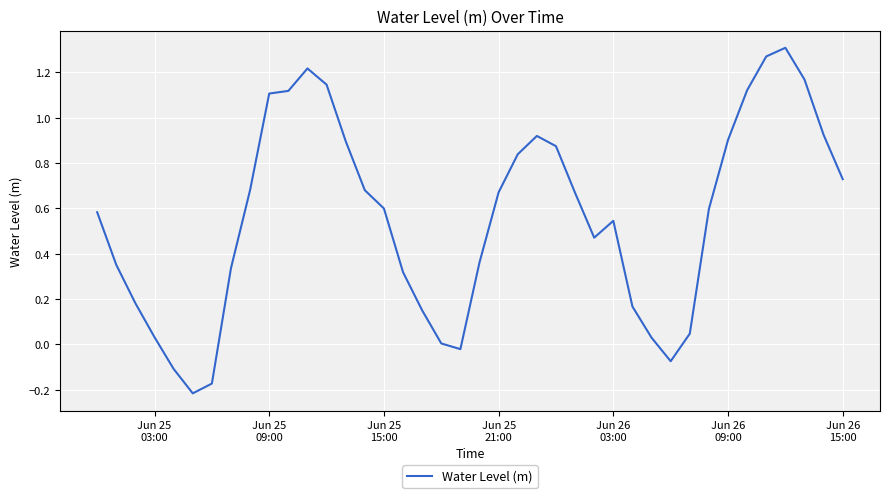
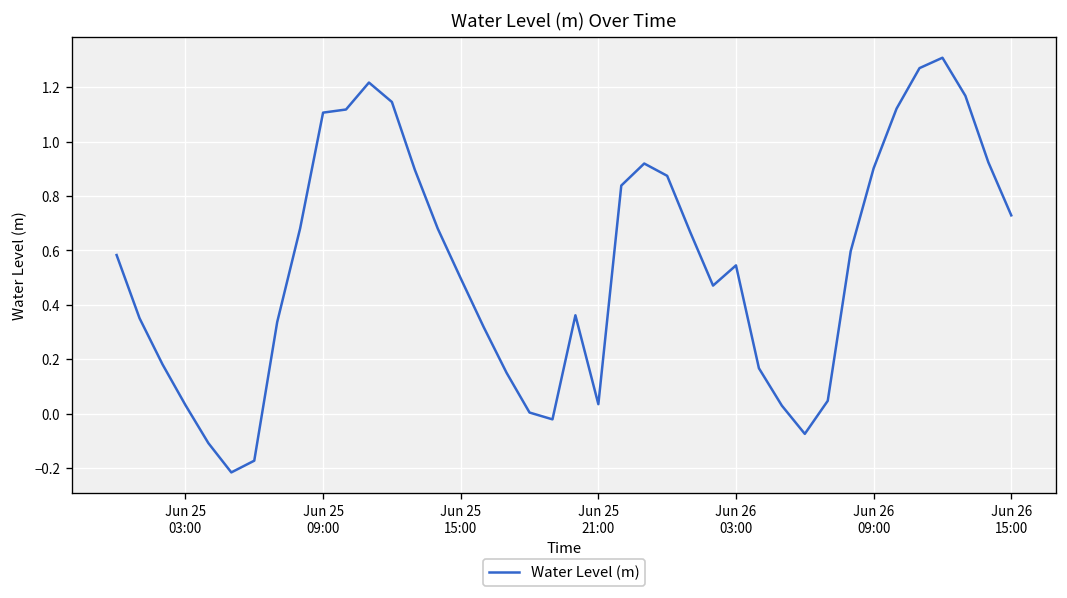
Jun 25 15:00: 0.60 -> 0.50
Jun 25 21:00: 0.67 -> 0.04
